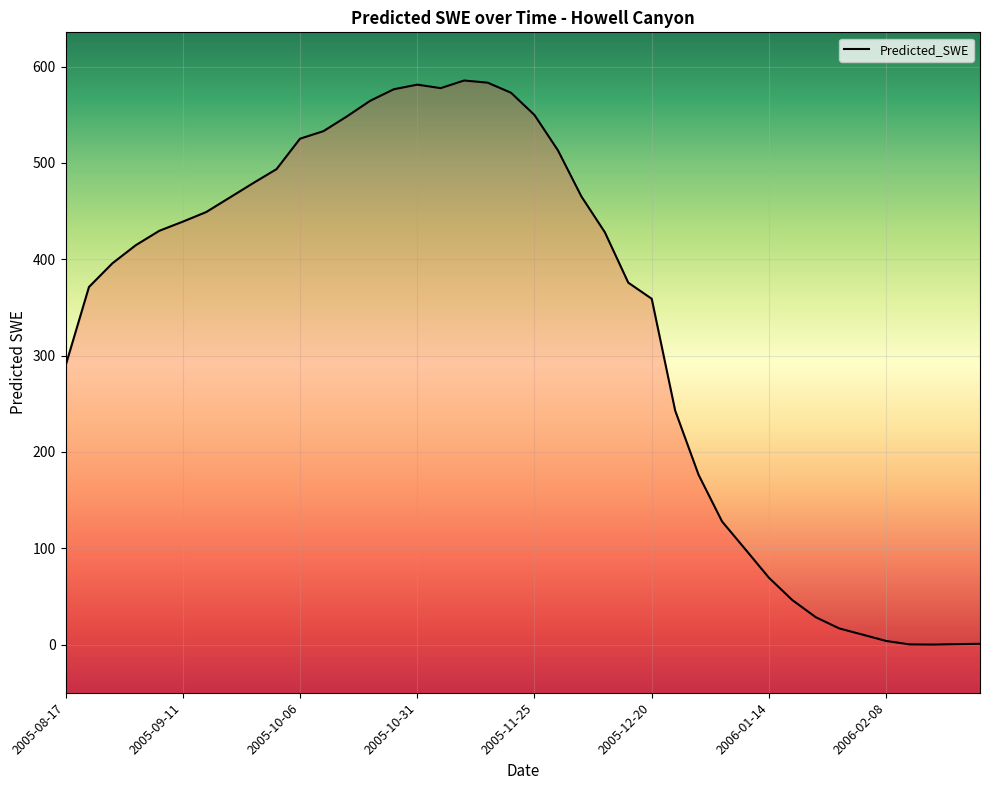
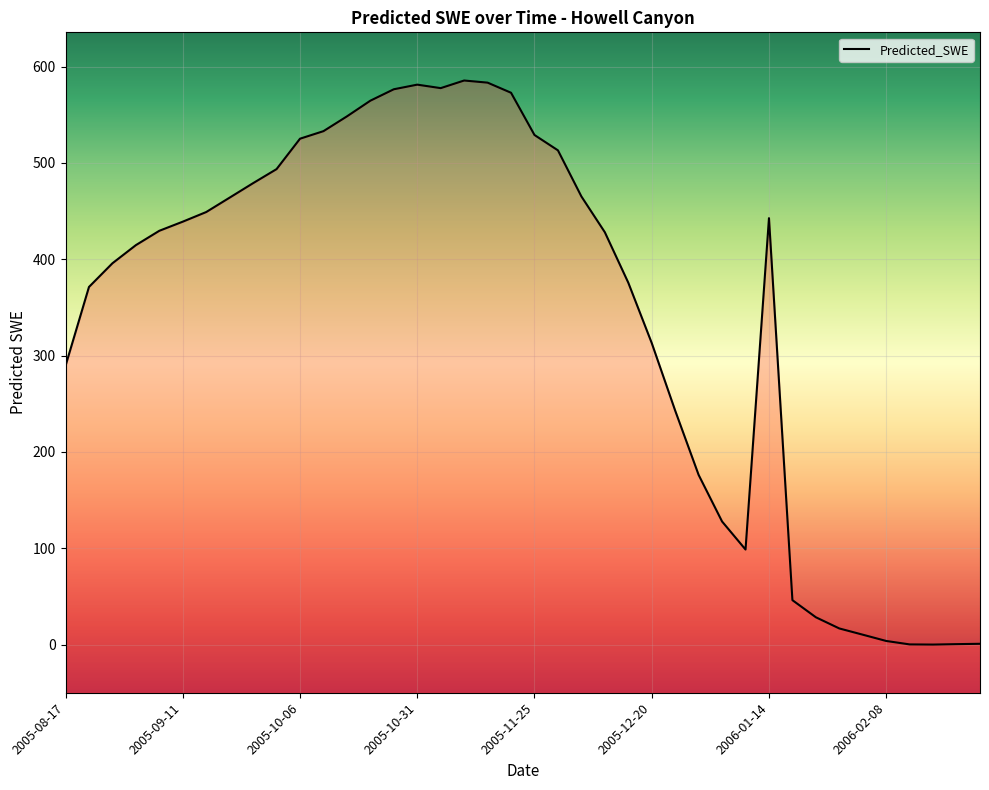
2005-11-25: 550 -> 530
2005-12-20: 360 -> 310
2006-01-14: 70 -> 440
